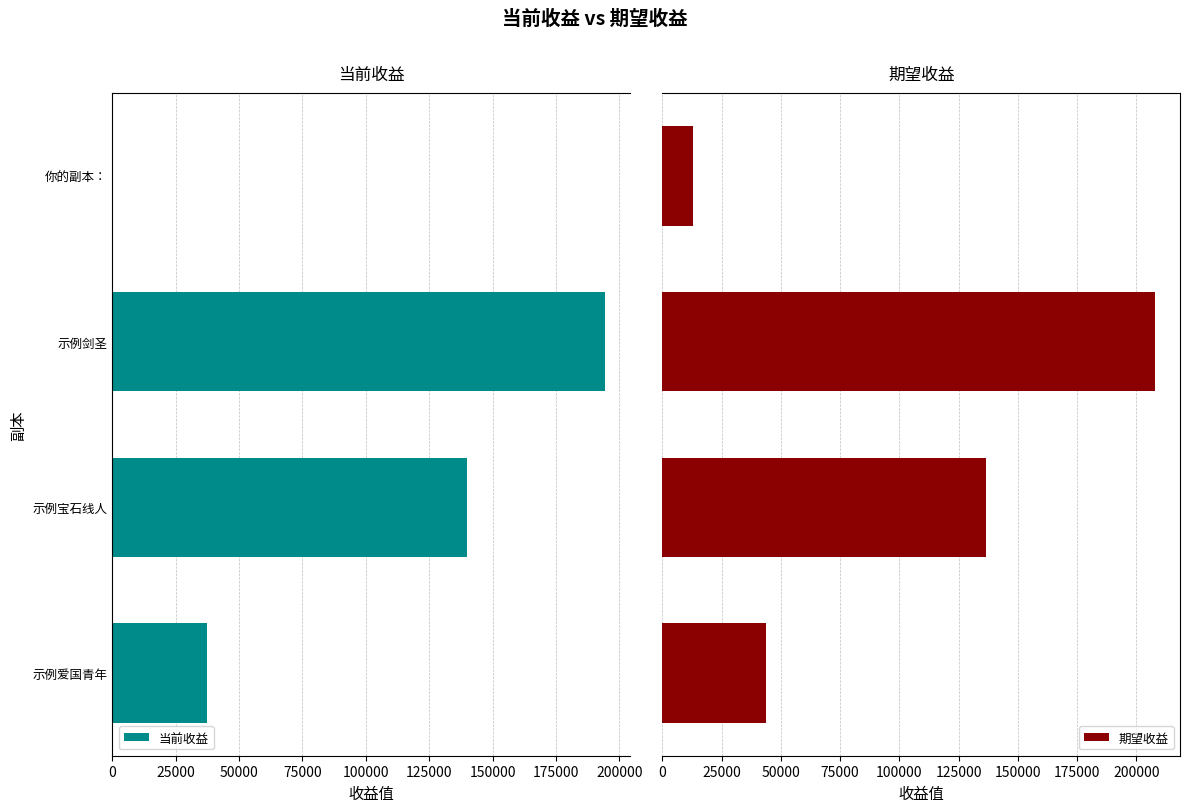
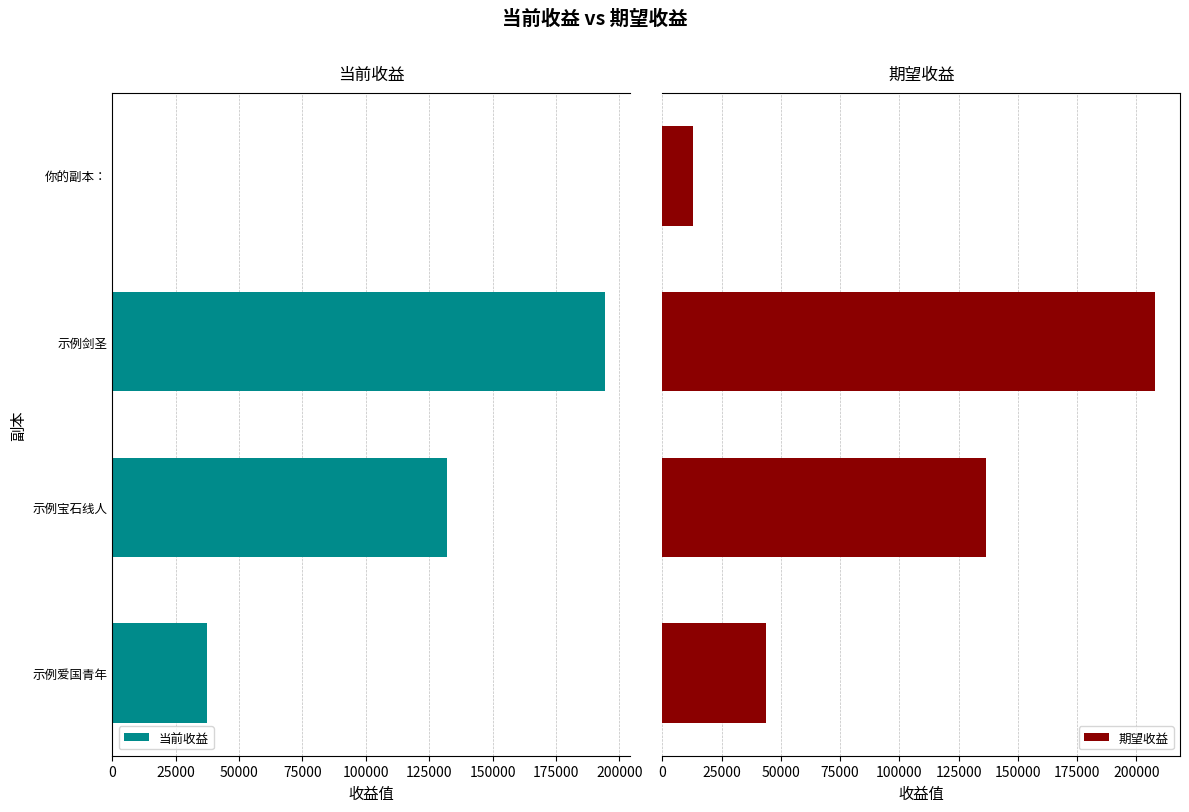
当前收益, 示例宝石线人: 140000 -> 132000
